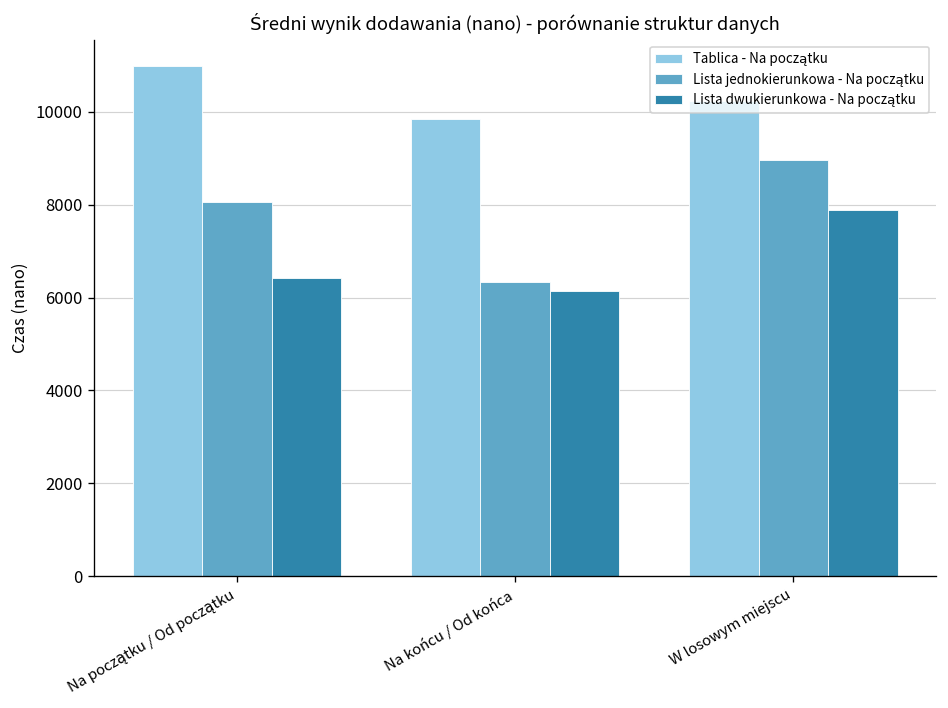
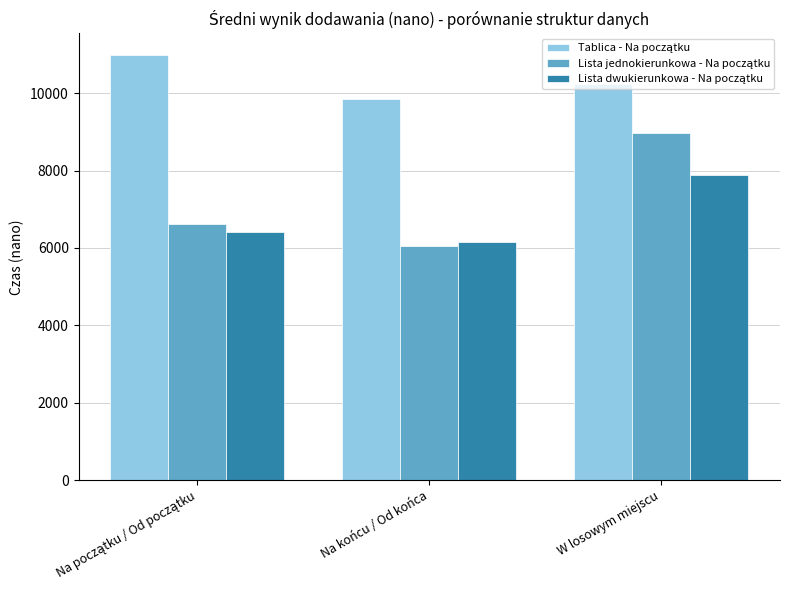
Lista jednokierunkowa - Na początku, Na początku / Od początku: 8100 -> 6600
Lista jednokierunkowa - Na początku, Na końcu / Od końca: 6300 -> 6000
